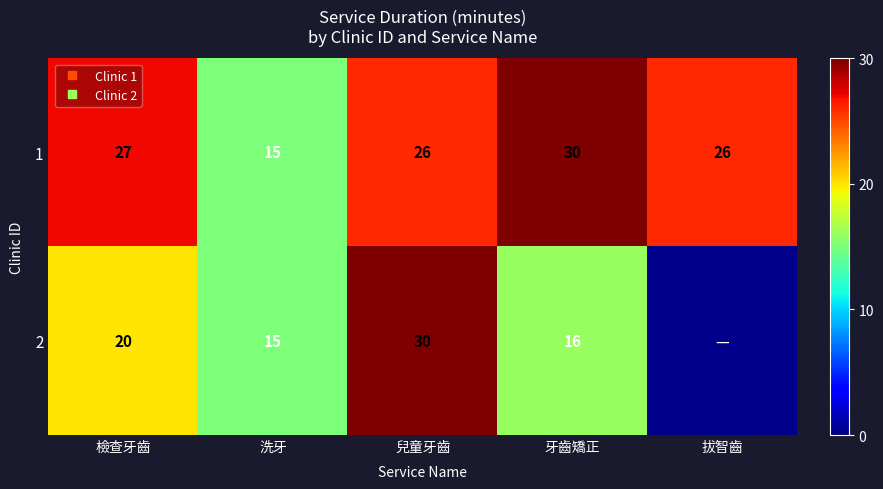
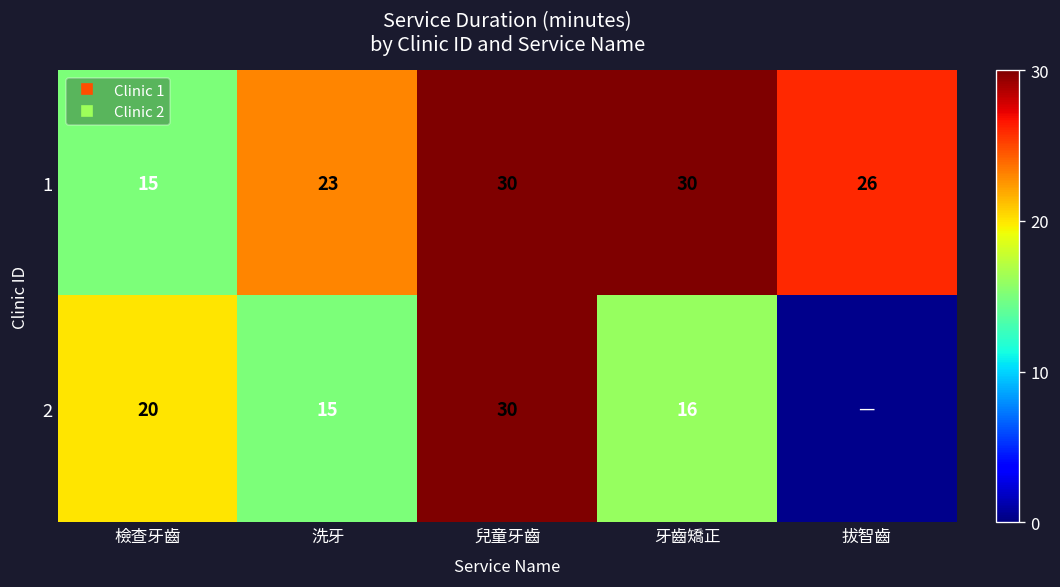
1, 檢查牙齒: 27 -> 15
1, 洗牙: 15 -> 23
1, 兒童牙齒: 26 -> 30
